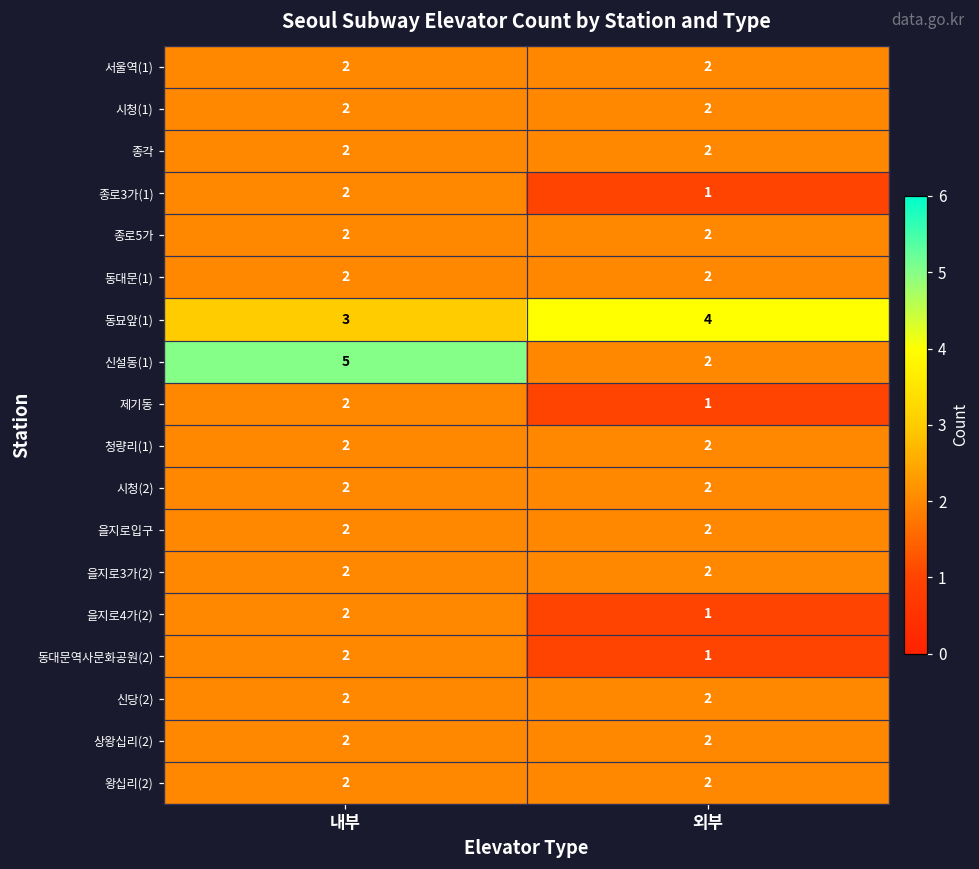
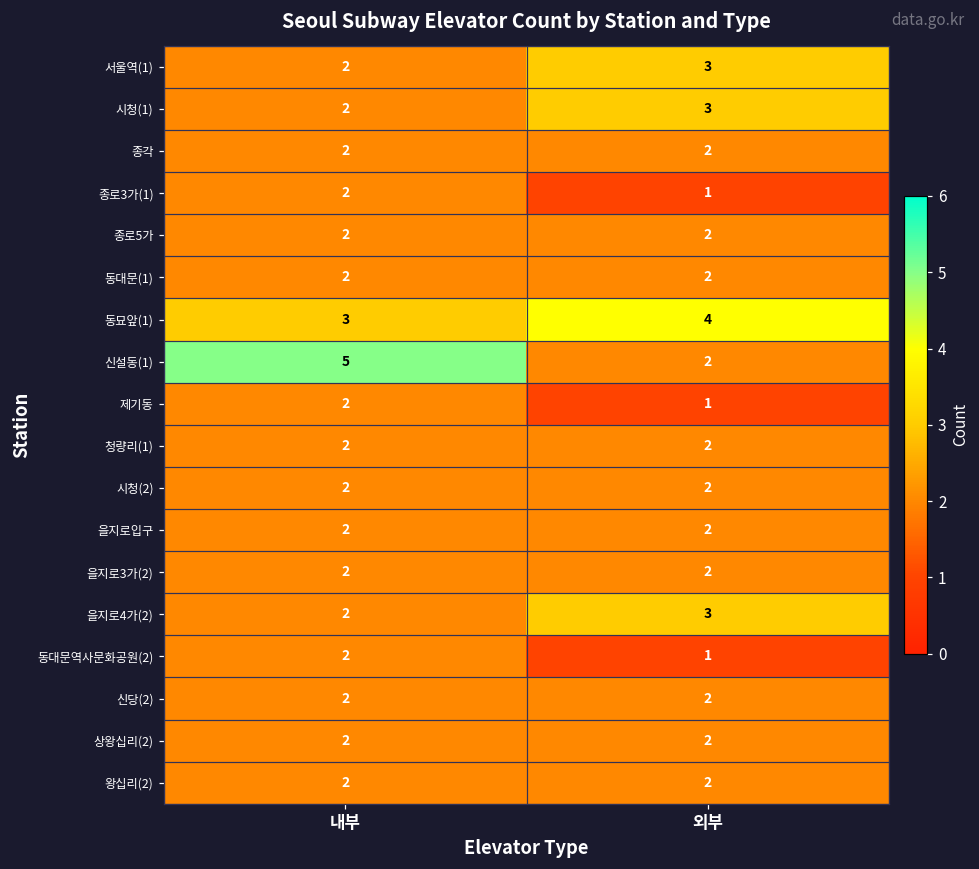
서울역(1), 외부: 2 -> 3
시청(1), 외부: 2 -> 3
을지로4가(2), 외부: 1 -> 3
